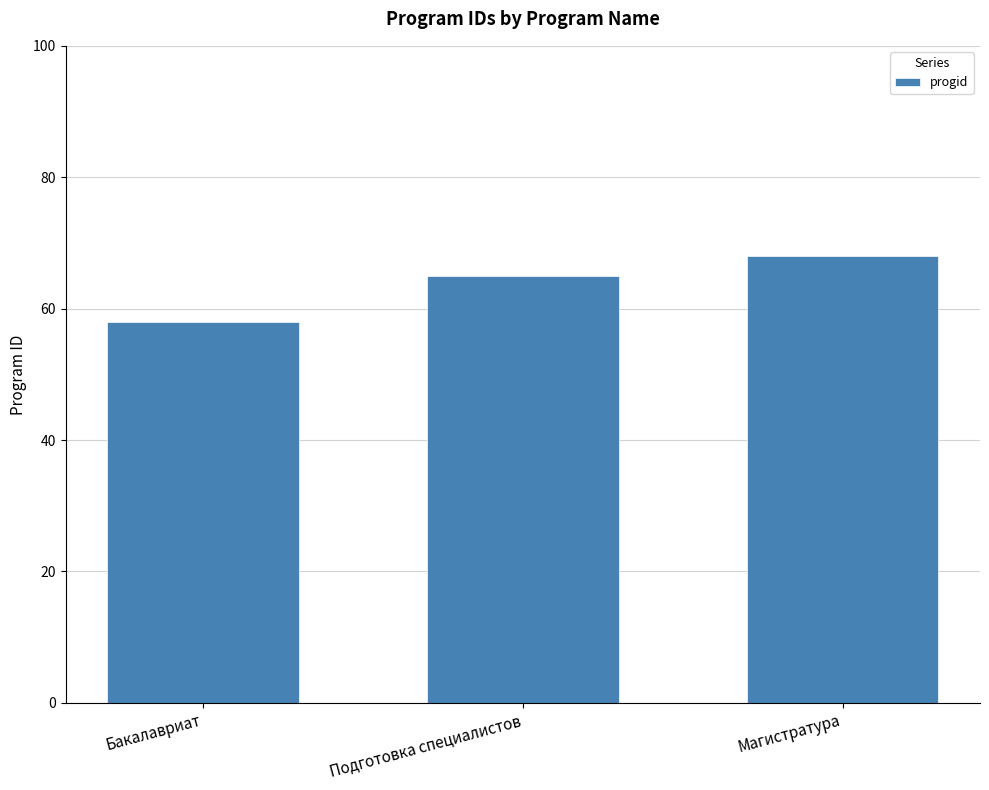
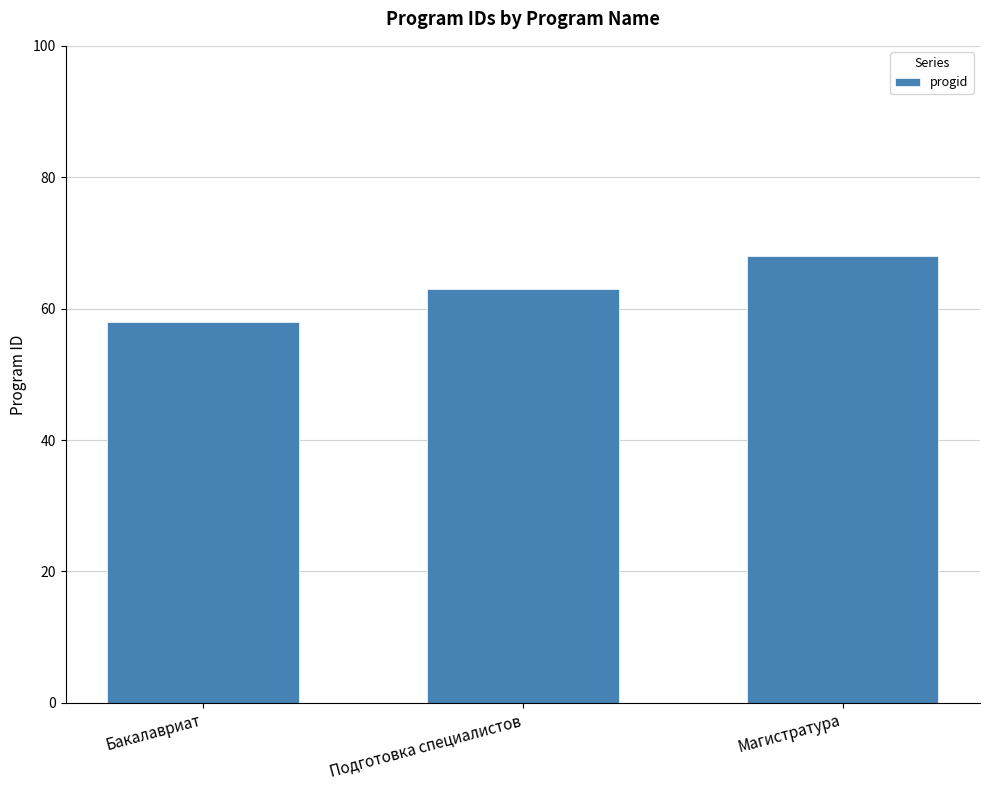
Подготовка специалистов: 65 -> 63
